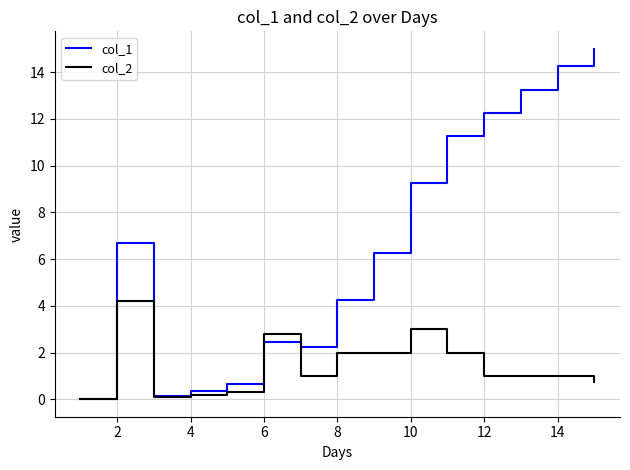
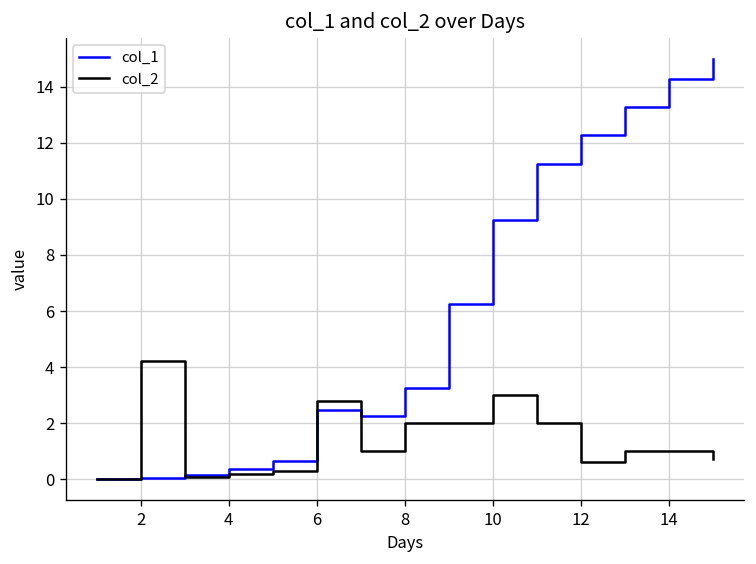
col_1, 2: 6.7 -> 0.1
col_1, 8: 4.3 -> 3.3
col_2, 12: 1.0 -> 0.6
